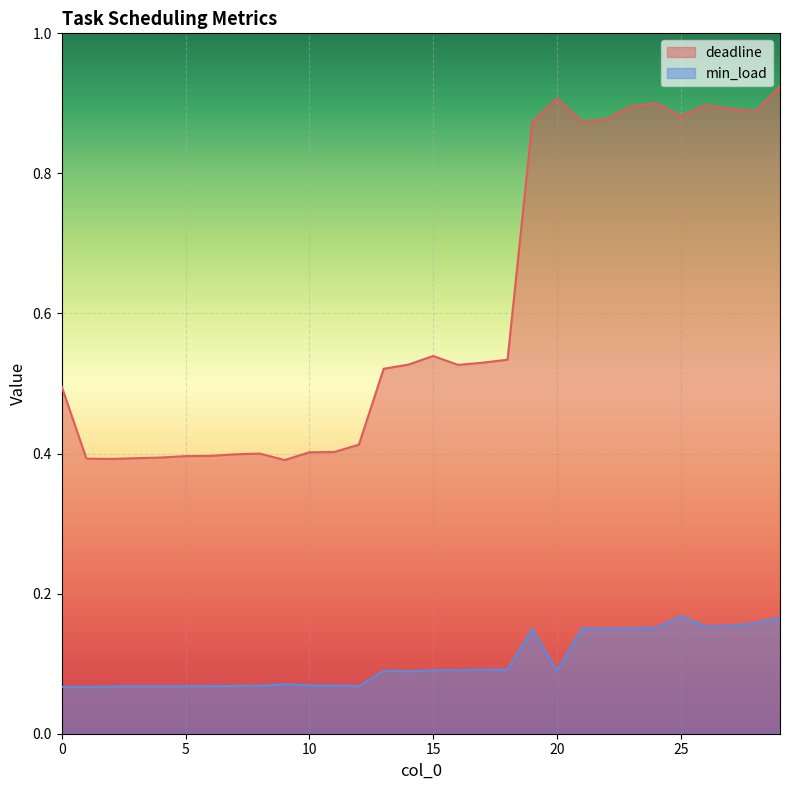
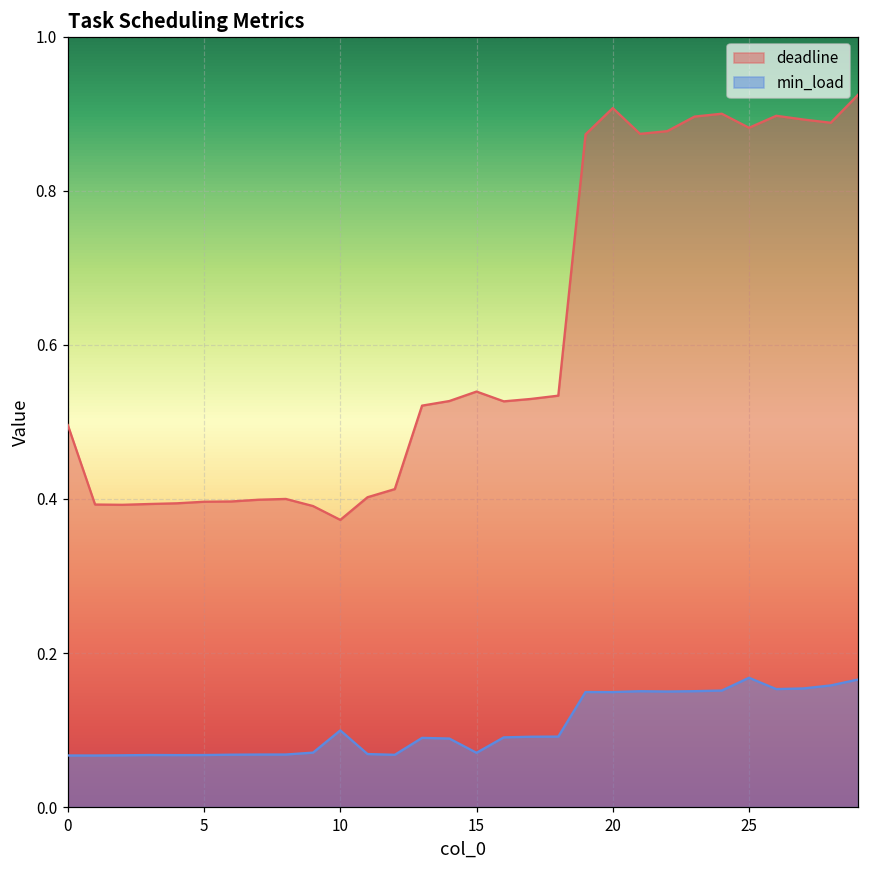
deadline, 10: 0.40 -> 0.37
min_load, 10: 0.07 -> 0.10
min_load, 15: 0.09 -> 0.07
min_load, 20: 0.09 -> 0.15
